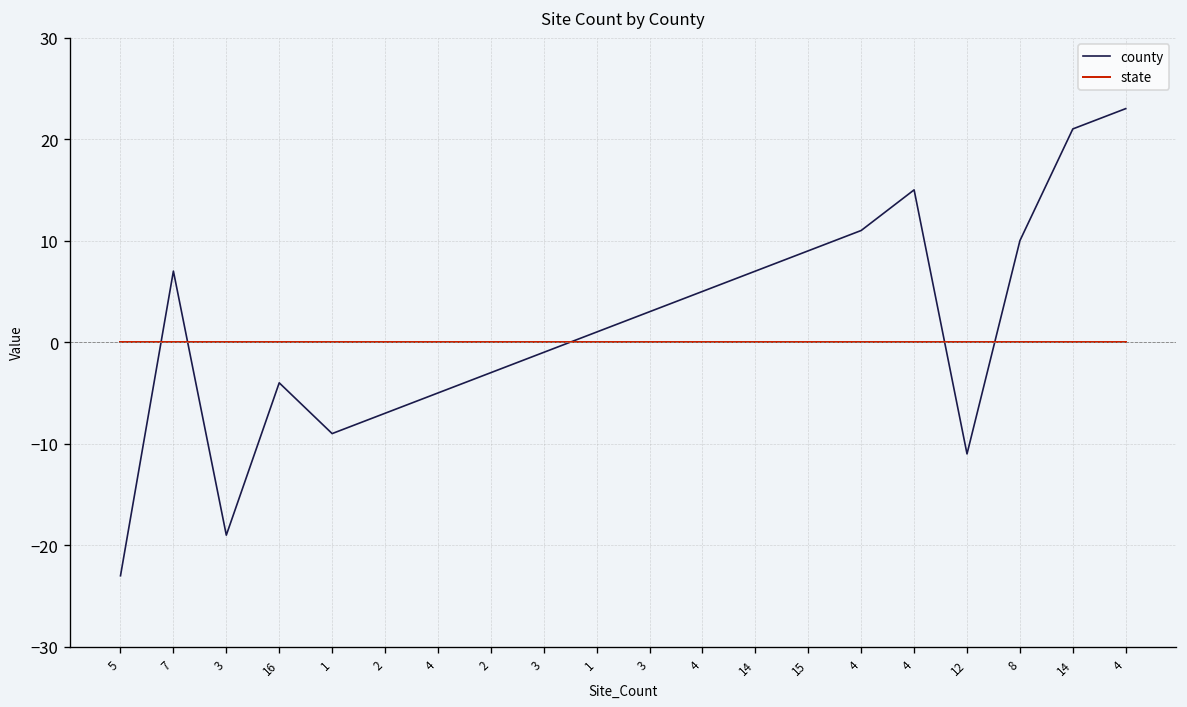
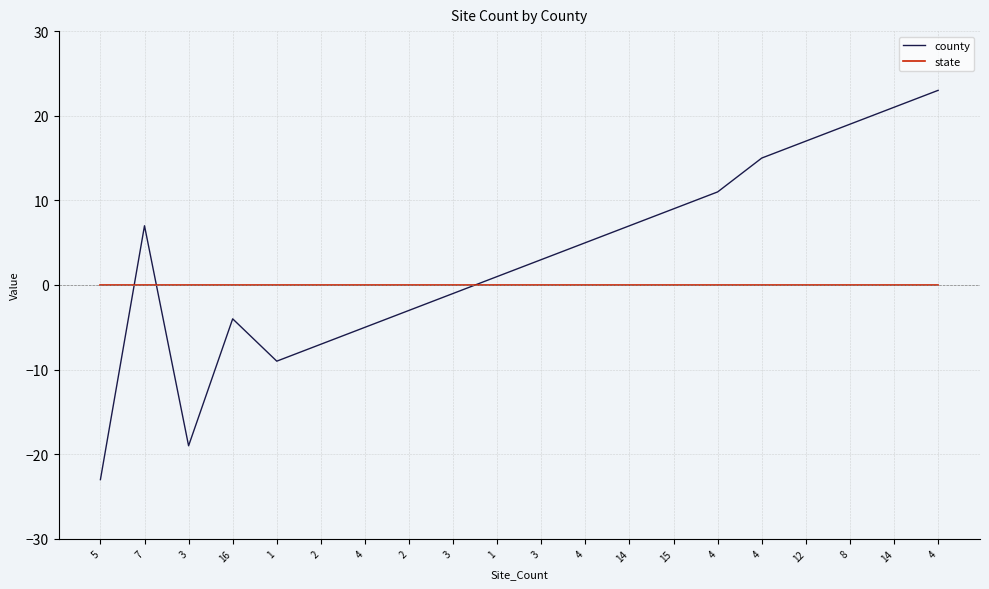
county, 12: -11 -> 17
county, 8: 10 -> 19
